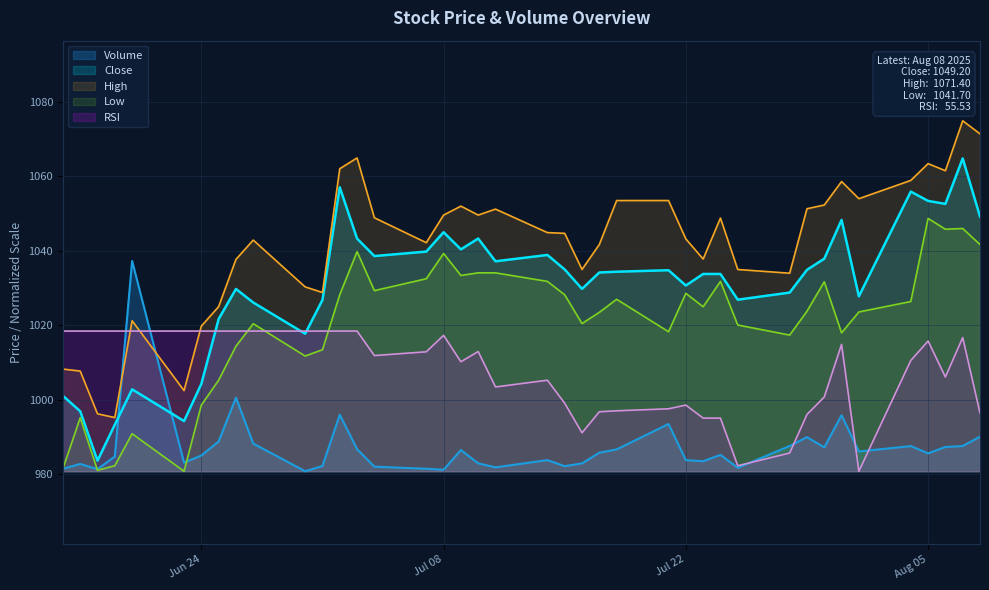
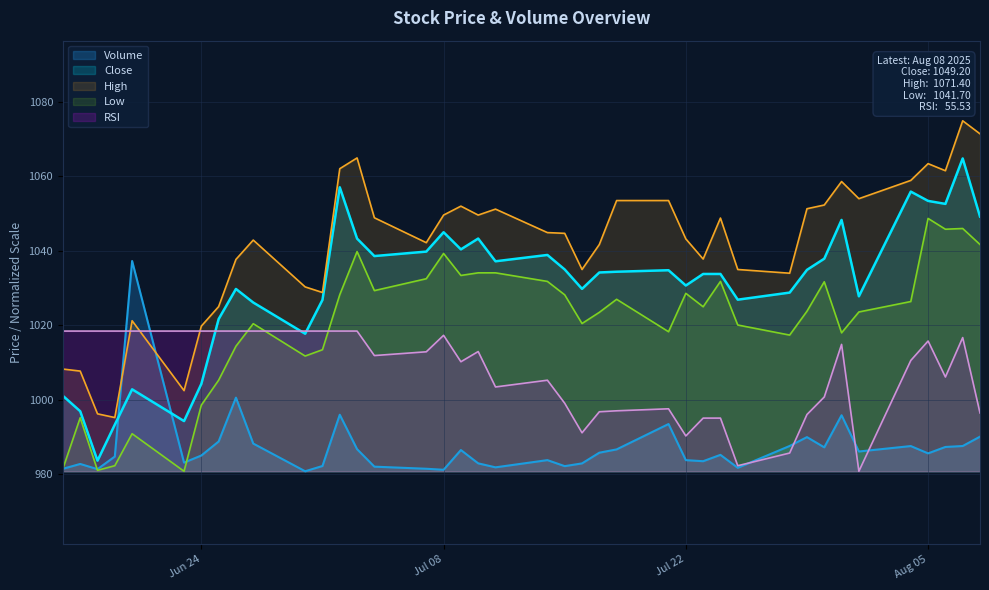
RSI, Jul 22: 999 -> 990
